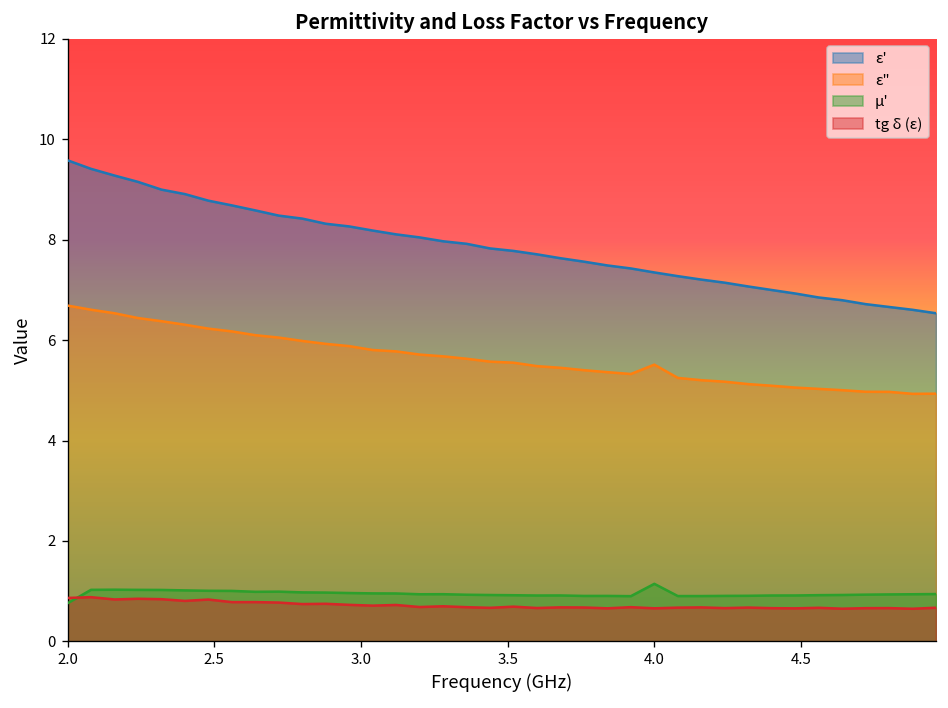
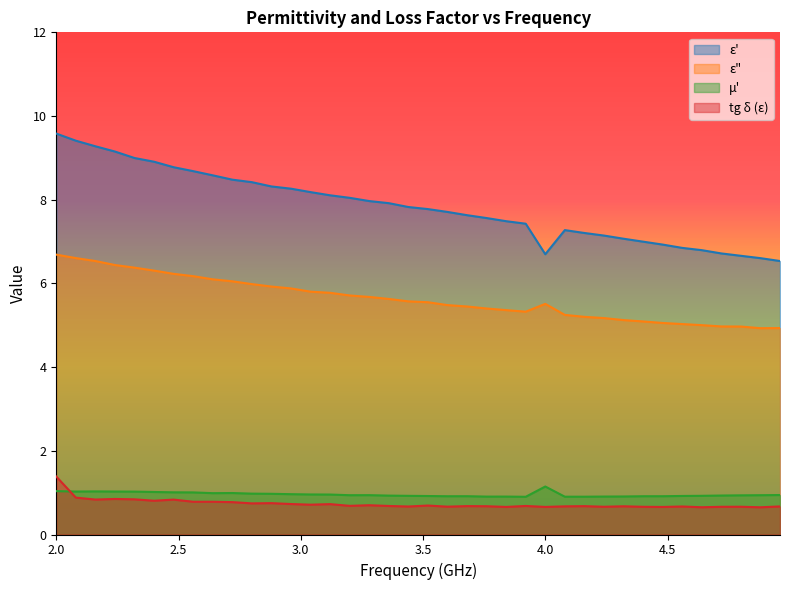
μ', 2.0: 0.8 -> 1.0
tg δ (ε), 2.0: 0.9 -> 1.4
ε', 4.0: 7.3 -> 6.7
